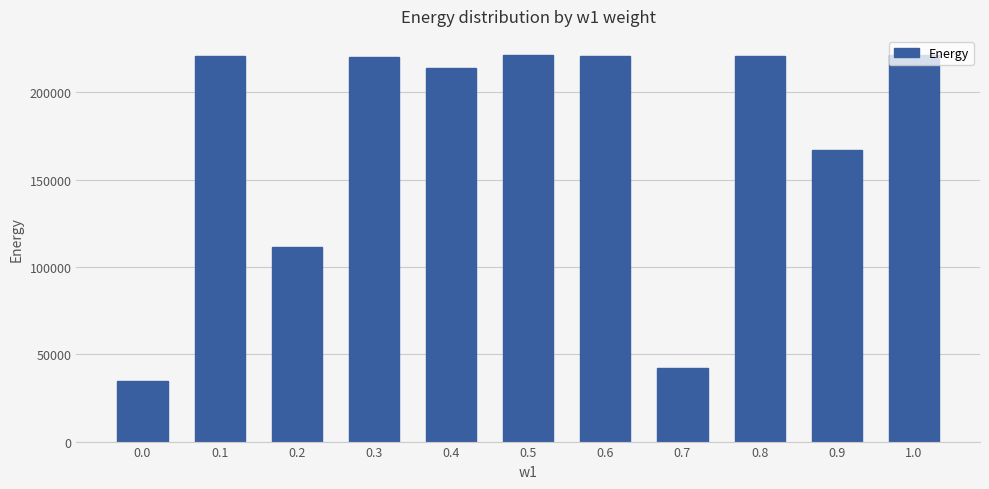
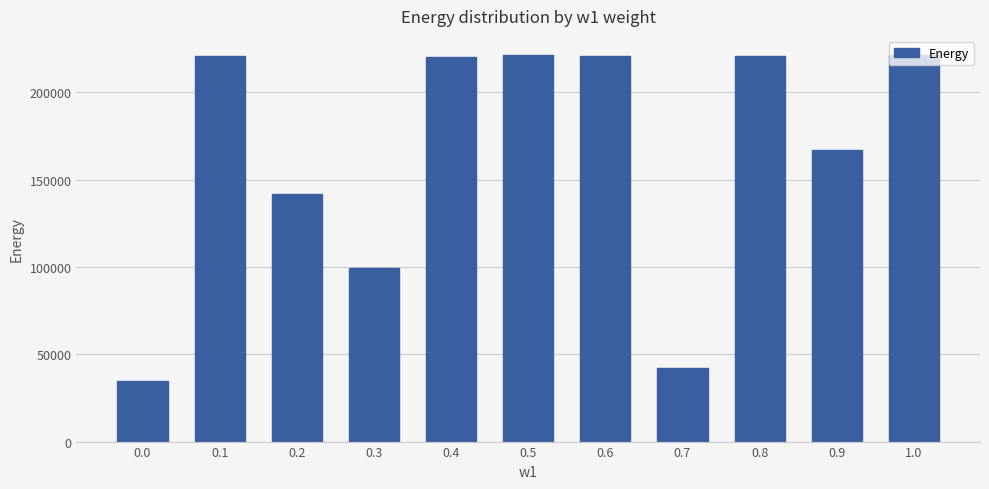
0.2: 111000 -> 142000
0.3: 221000 -> 99000
0.4: 214000 -> 221000
